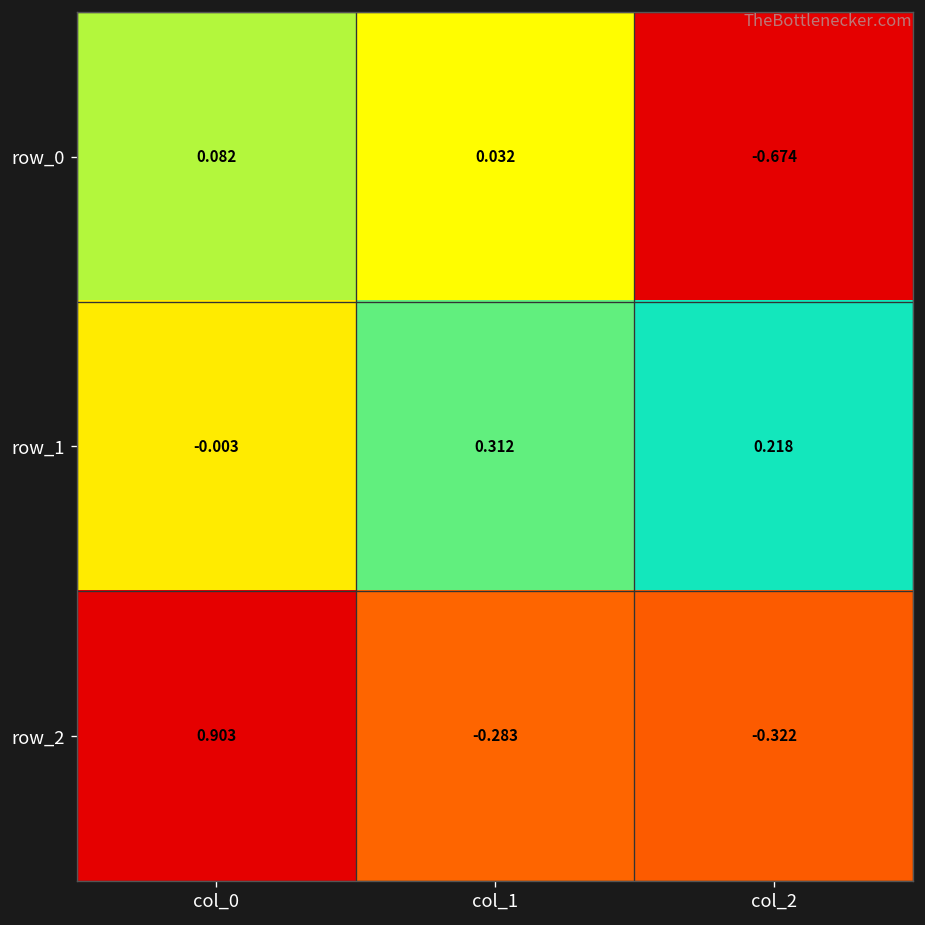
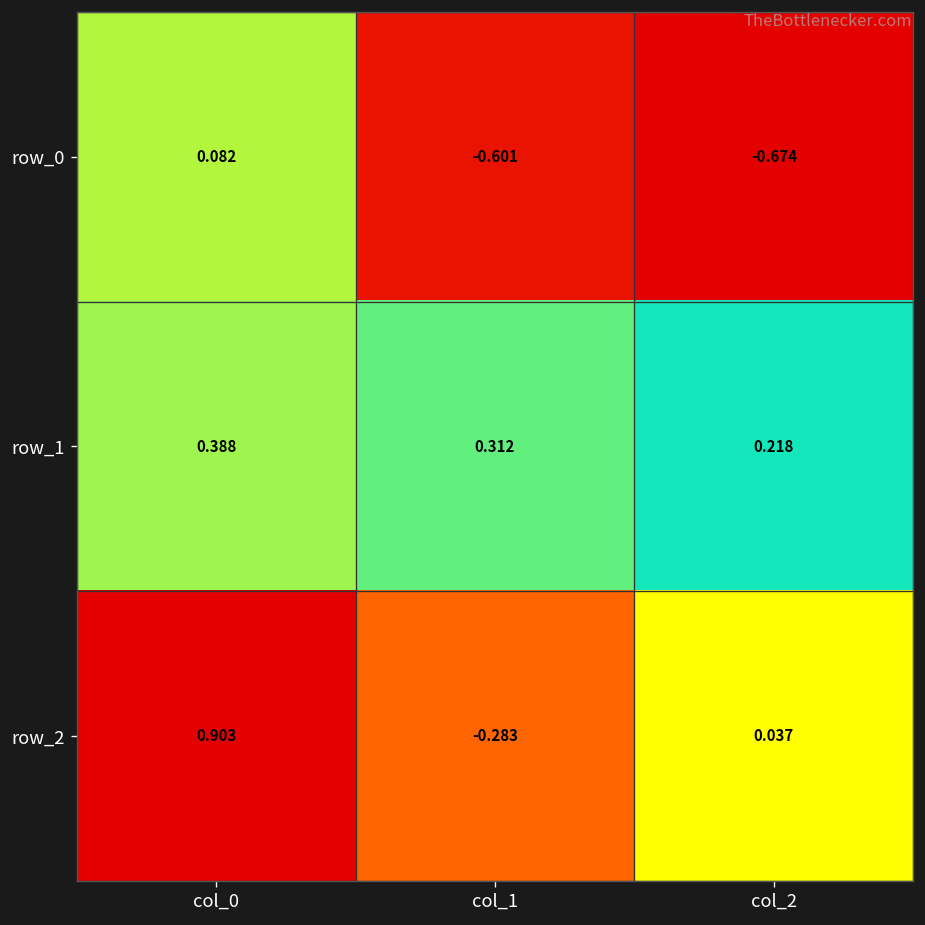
row_0, col_1: 0.032 -> -0.601
row_1, col_0: -0.003 -> 0.388
row_2, col_2: -0.322 -> 0.037
